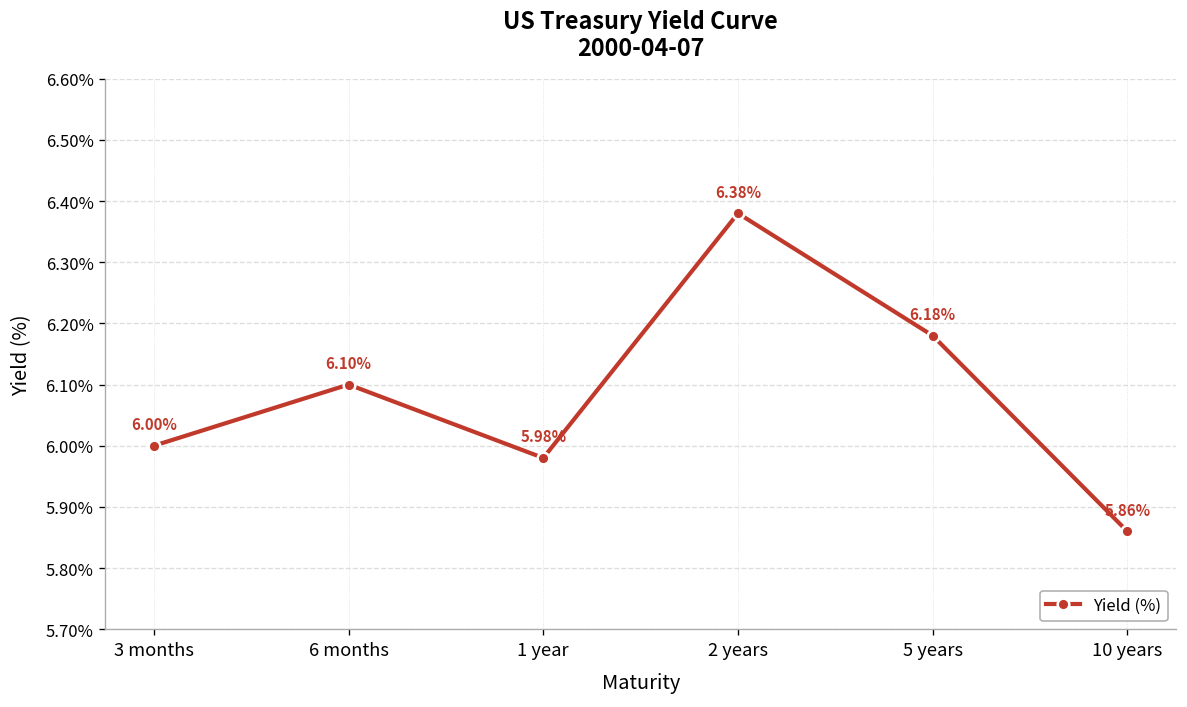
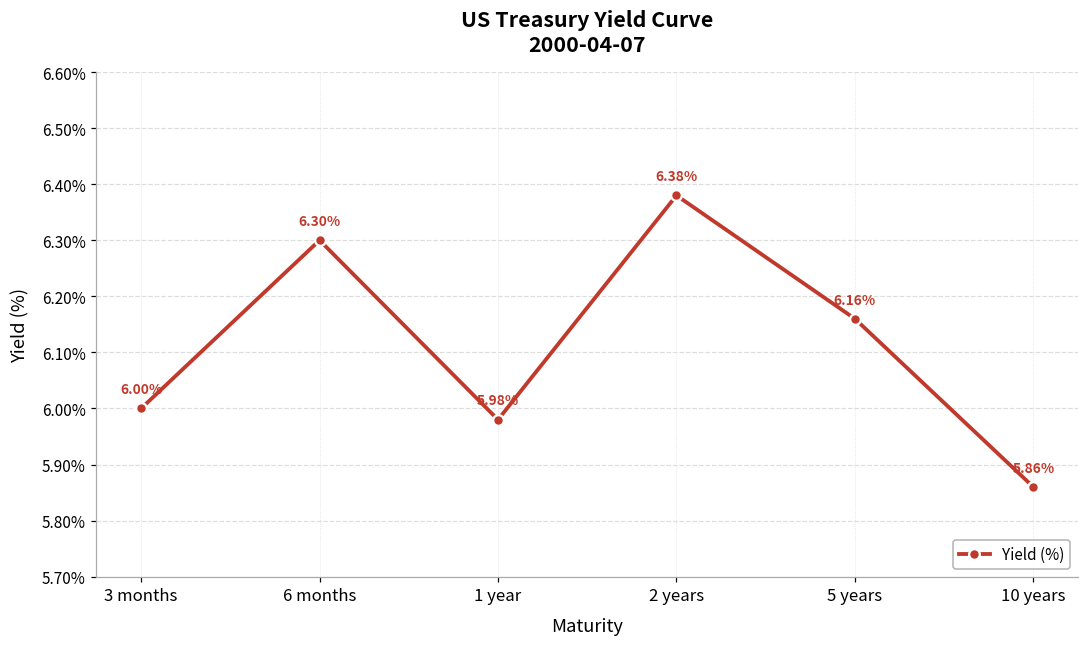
6 months: 6.10% -> 6.30%
5 years: 6.18% -> 6.16%
